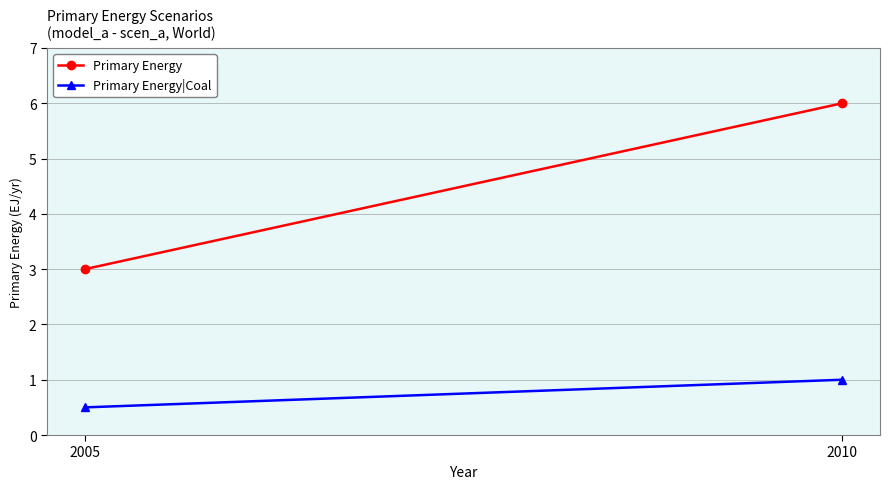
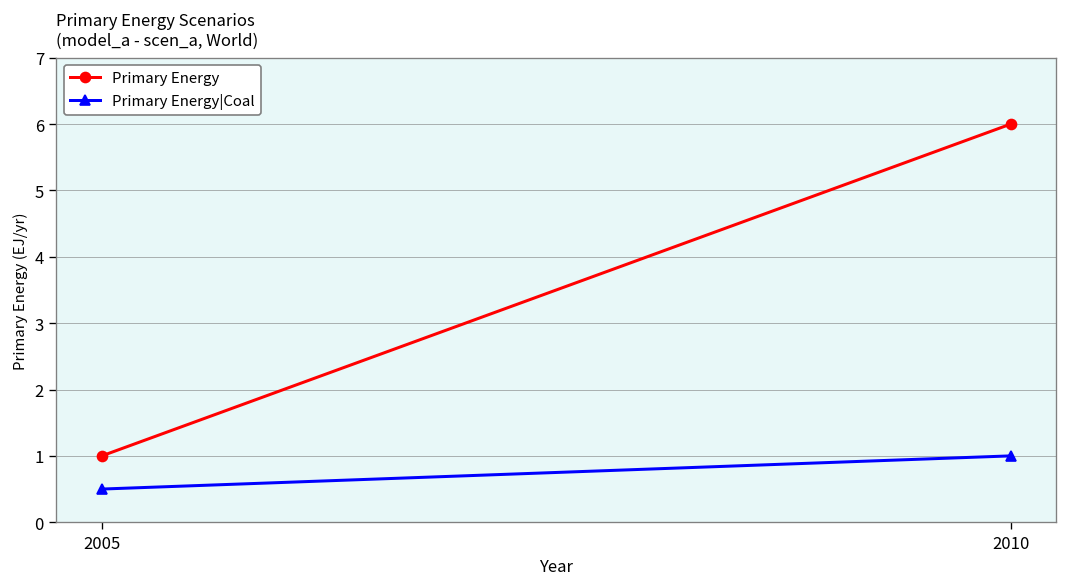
Primary Energy, 2005: 3 -> 1
